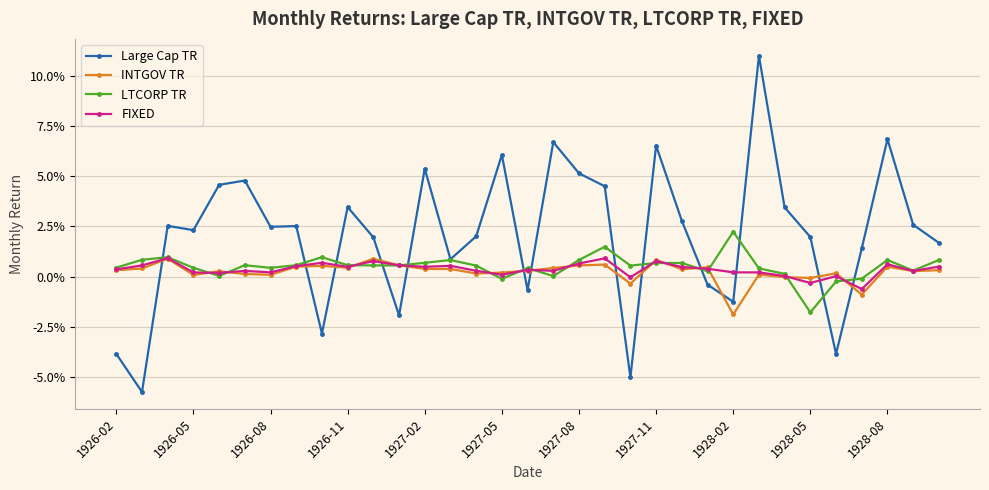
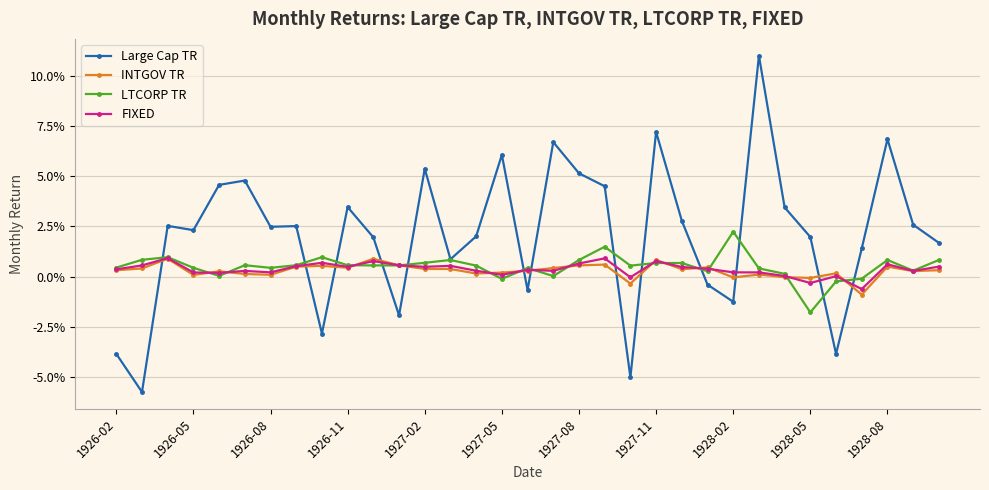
Large Cap TR, 1927-11: 6.5% -> 7.2%
INTGOV TR, 1928-02: -1.9% -> 0.0%
